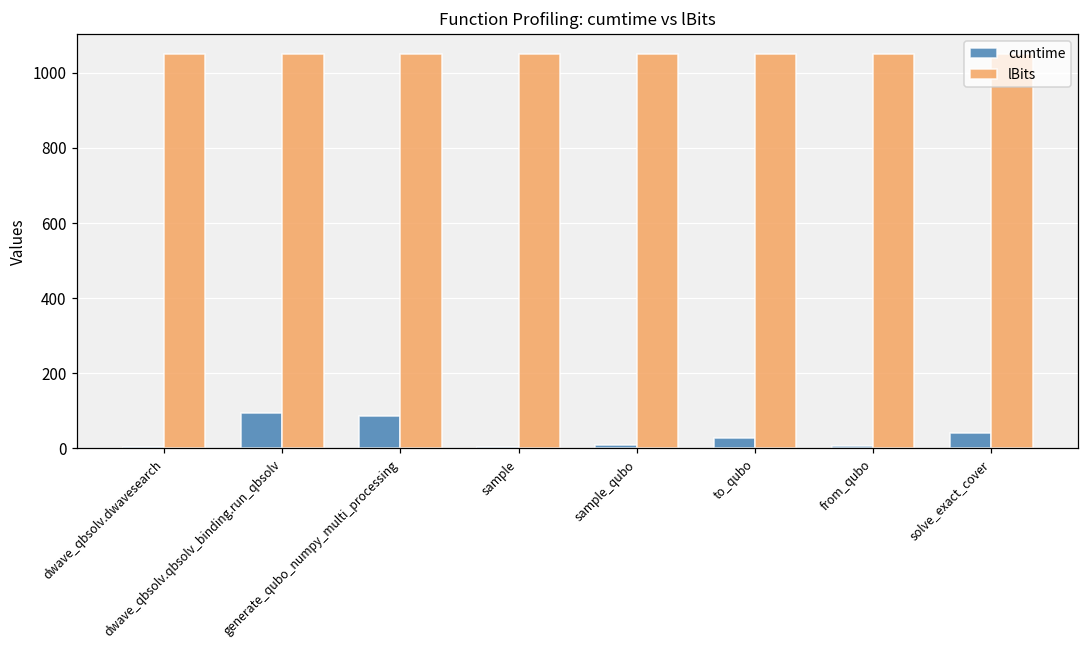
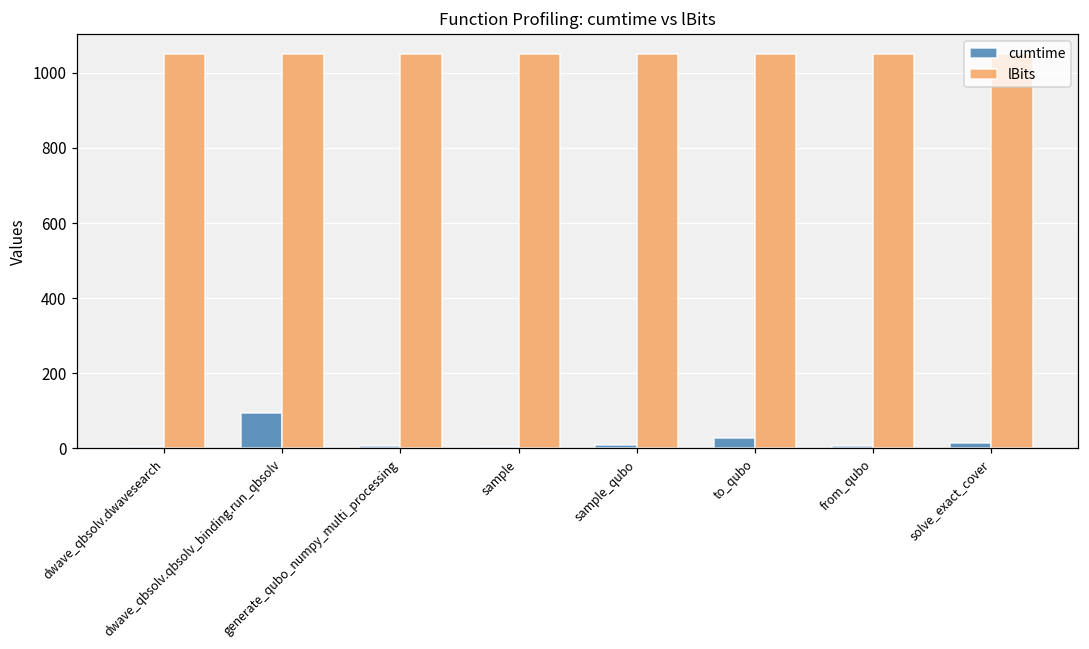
cumtime, generate_qubo_numpy_multi_processing: 90 -> 0
cumtime, solve_exact_cover: 40 -> 10
